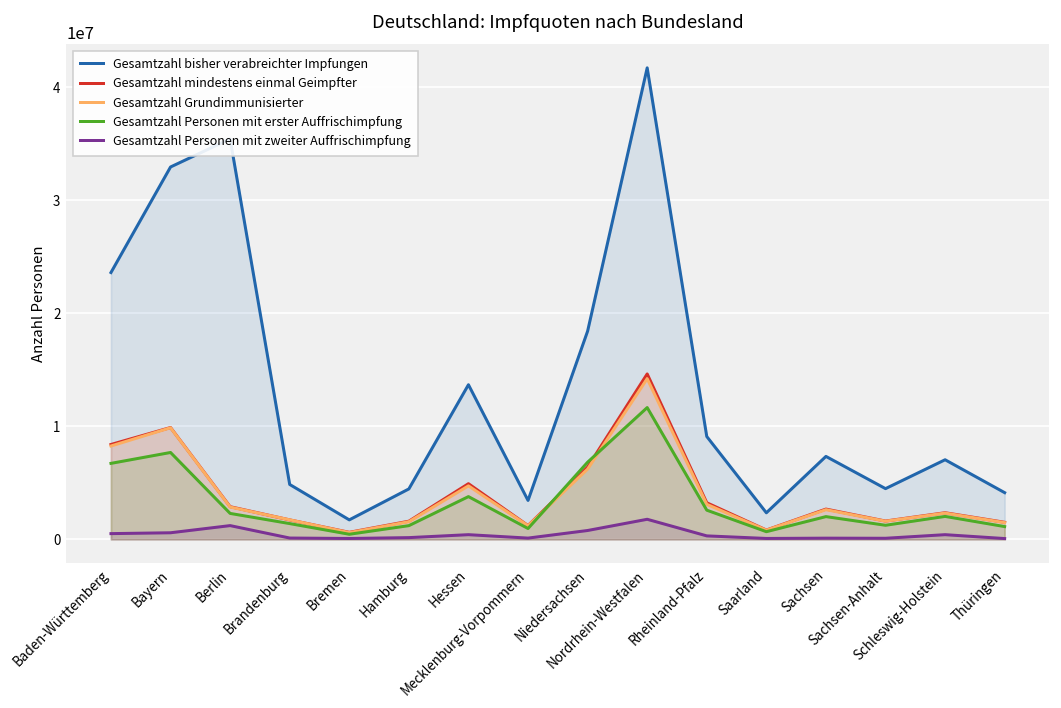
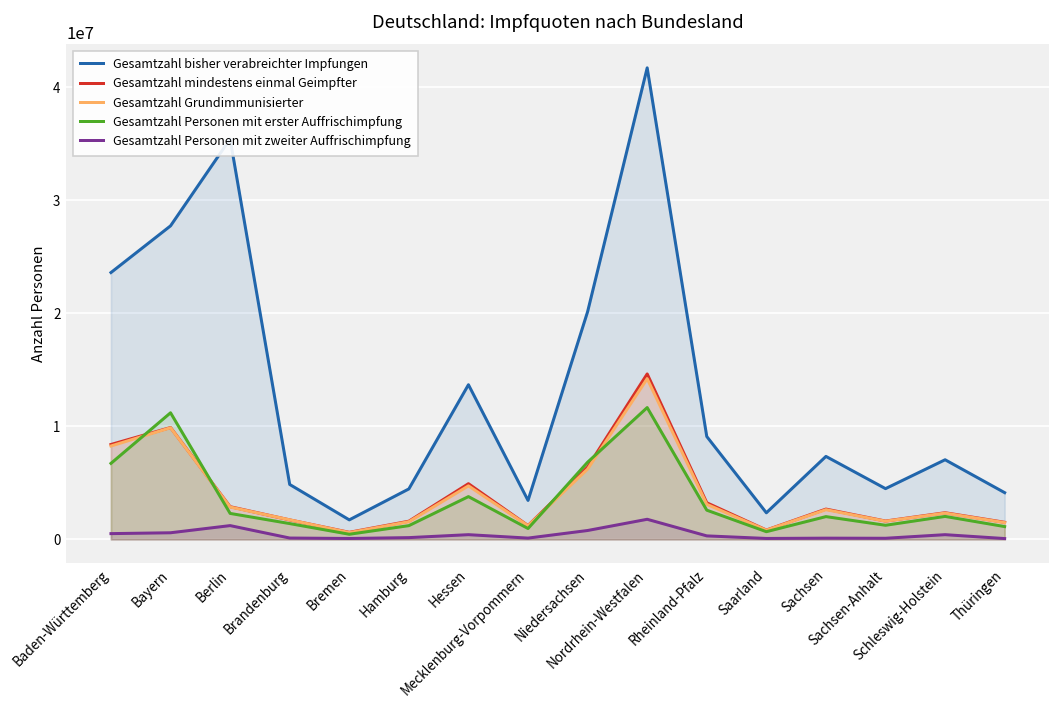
Gesamtzahl bisher verabreichter Impfungen, Bayern: 33000000 -> 28000000
Gesamtzahl Personen mit erster Auffrischimpfung, Bayern: 8000000 -> 11000000
Gesamtzahl bisher verabreichter Impfungen, Niedersachsen: 18000000 -> 20000000
